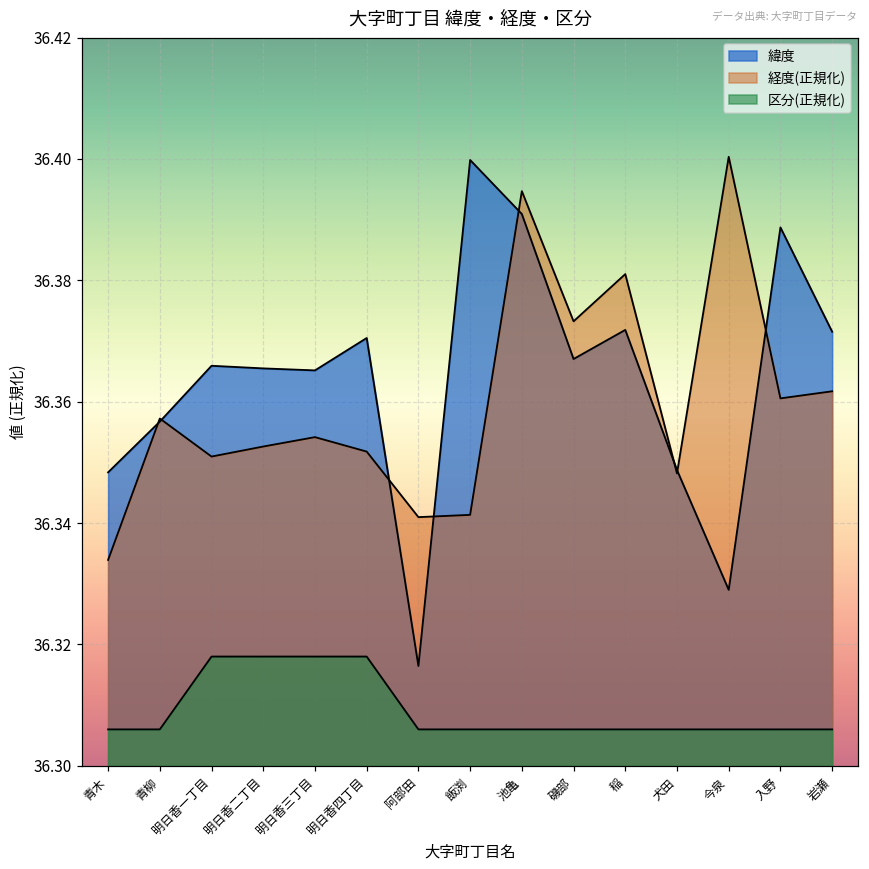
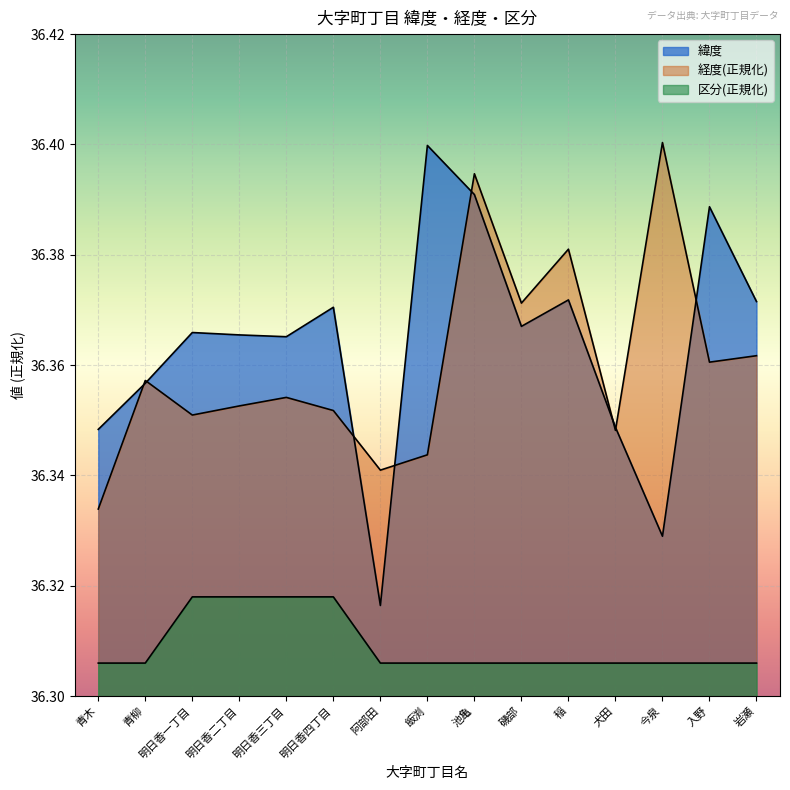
経度(正規化), 飯渕: 36.341 -> 36.344
経度(正規化), 磯部: 36.373 -> 36.371
